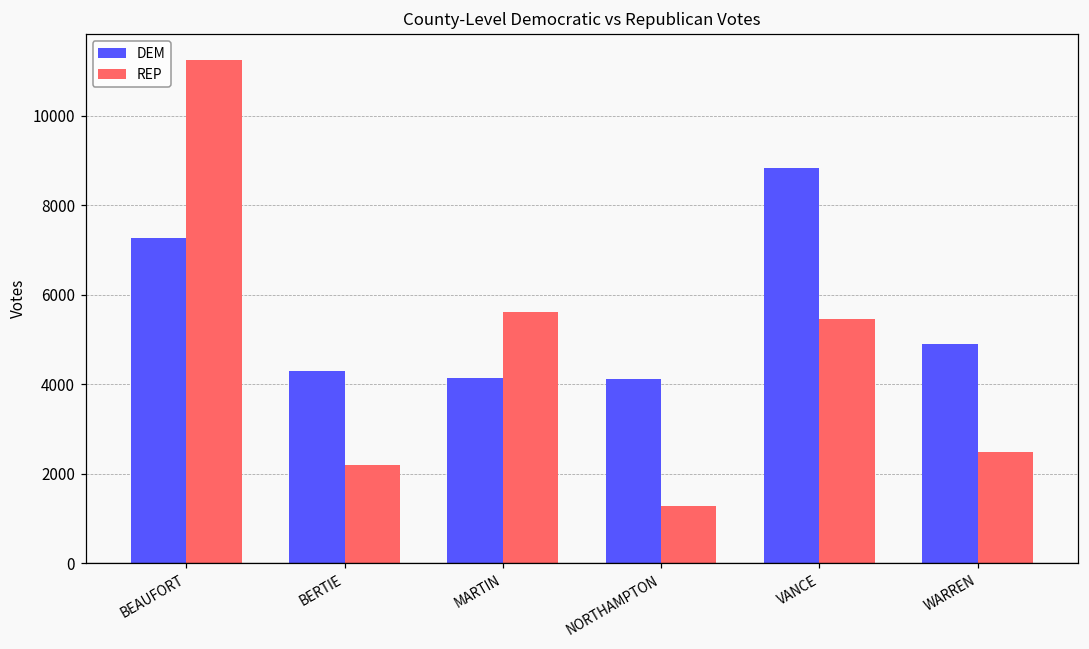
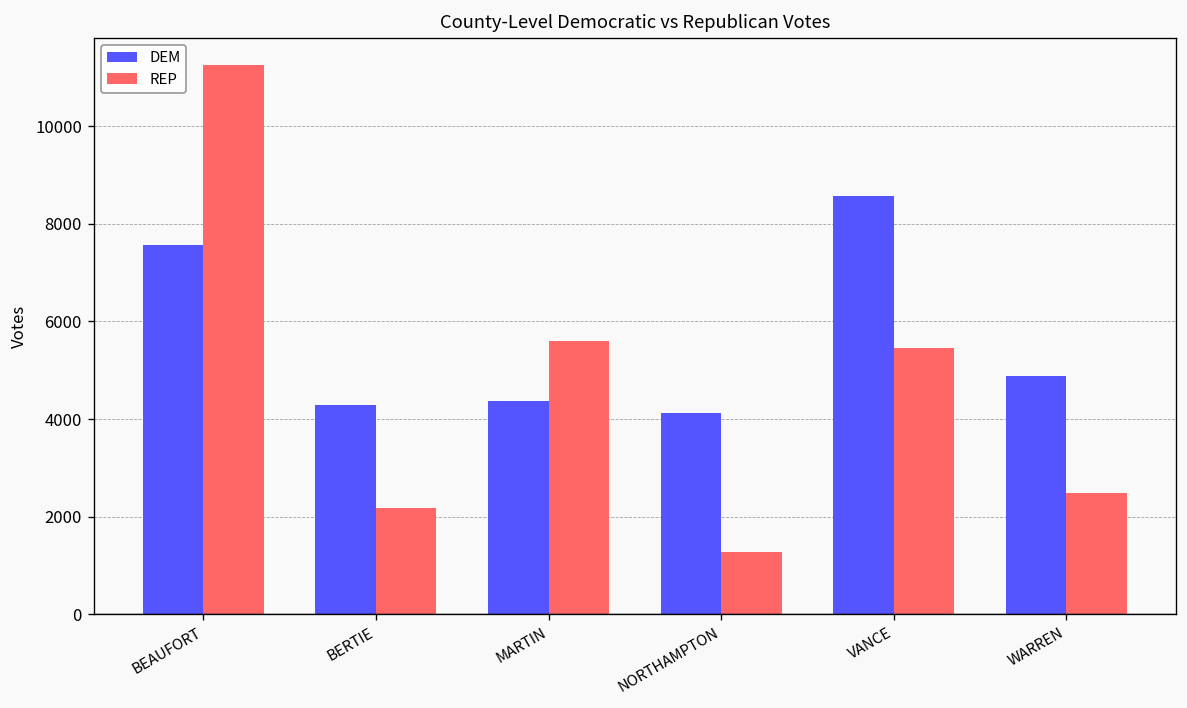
DEM, BEAUFORT: 7300 -> 7600
DEM, MARTIN: 4100 -> 4400
DEM, VANCE: 8800 -> 8600
